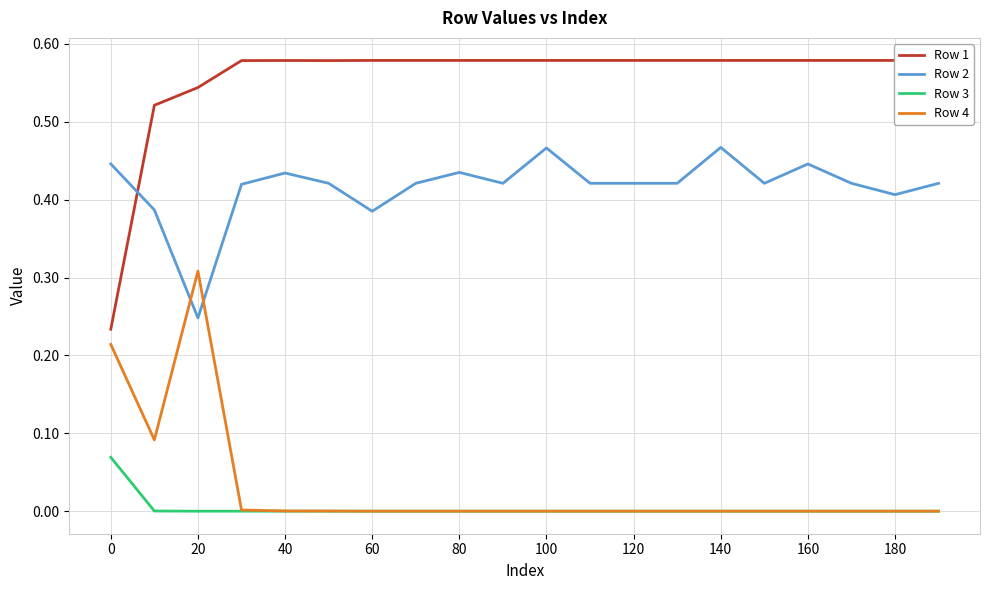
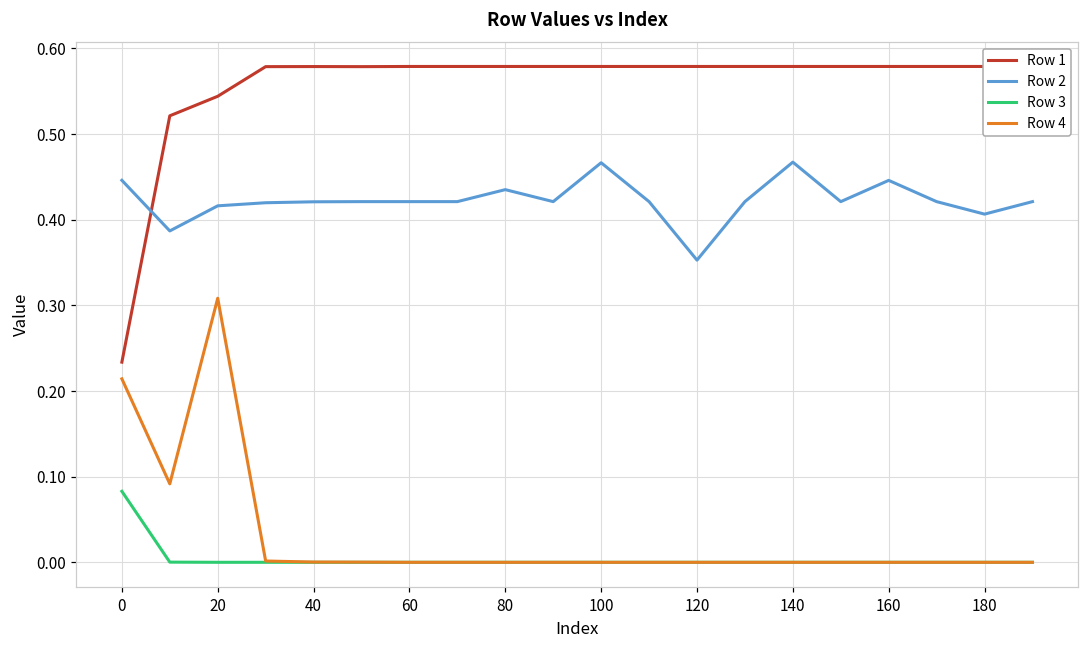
Row 3, 0: 0.07 -> 0.08
Row 2, 20: 0.25 -> 0.42
Row 2, 40: 0.43 -> 0.42
Row 2, 60: 0.39 -> 0.42
Row 2, 120: 0.42 -> 0.35
